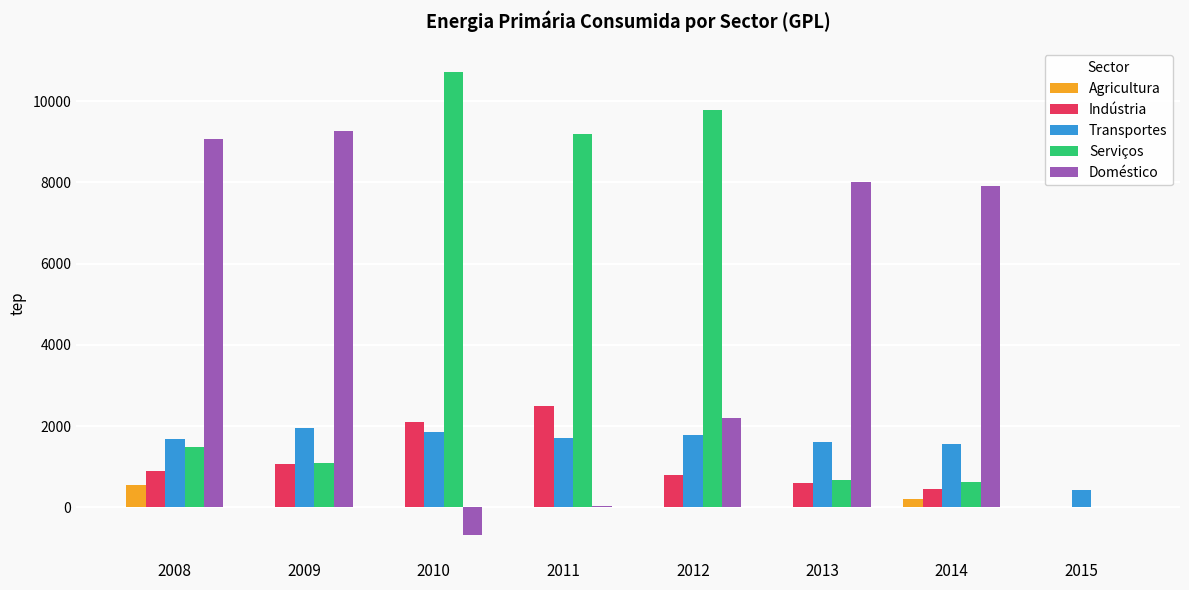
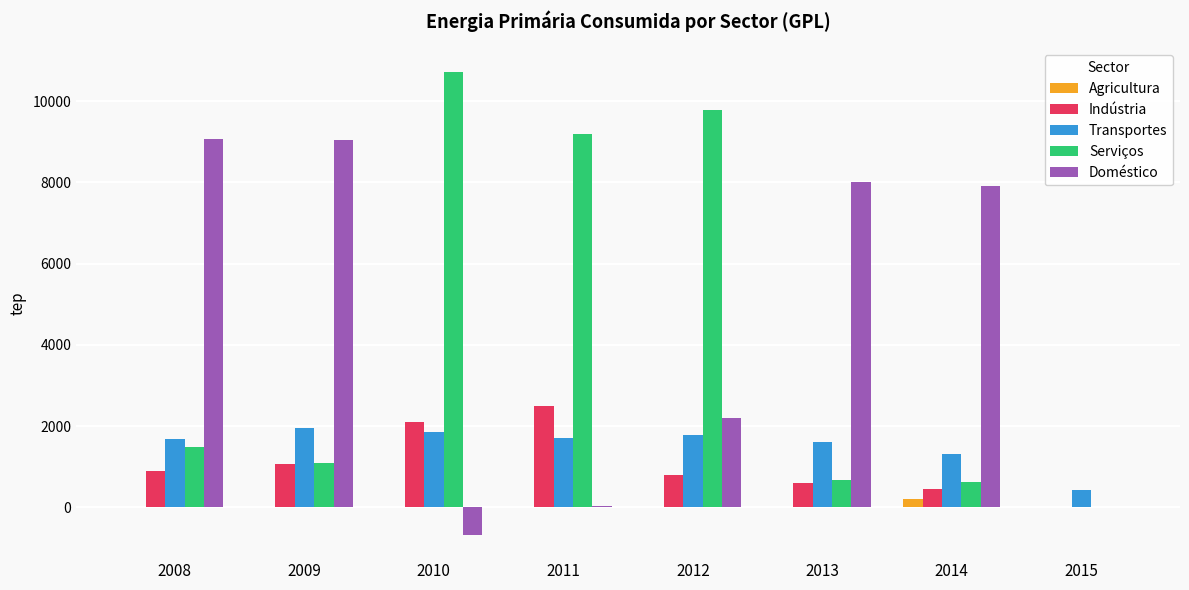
Agricultura, 2008: 500 -> 0
Doméstico, 2009: 9300 -> 9000
Transportes, 2014: 1600 -> 1300
